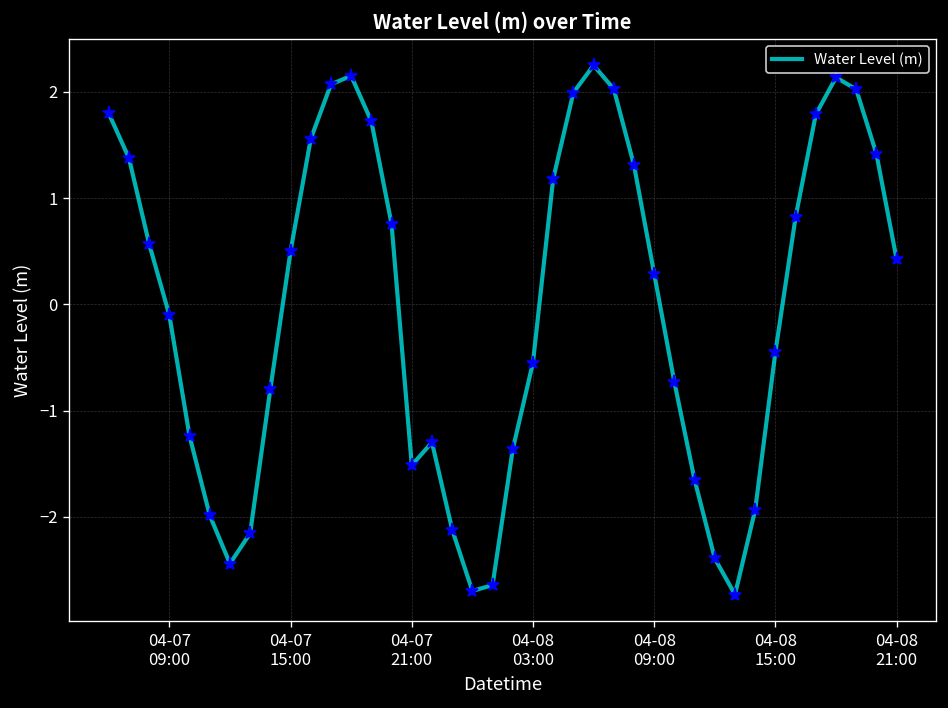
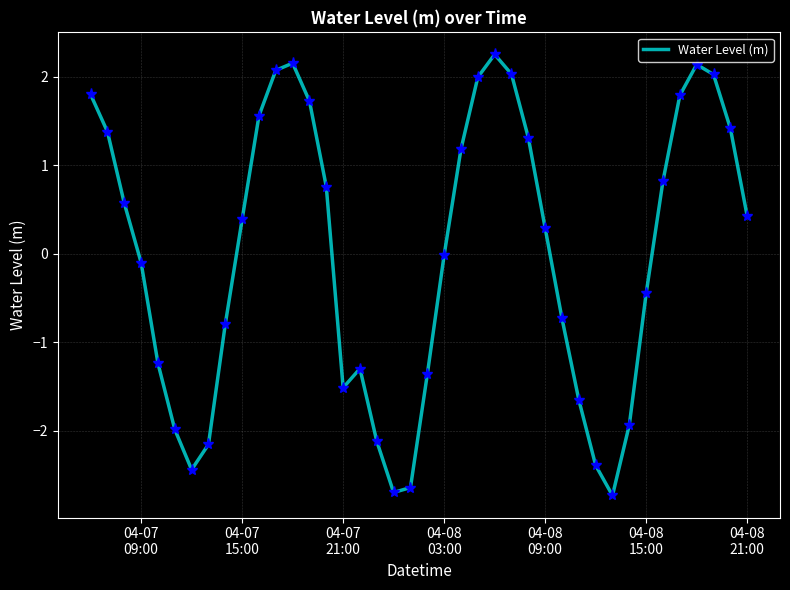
04-07 15:00: 0.5 -> 0.4
04-08 03:00: -0.5 -> 0.0
